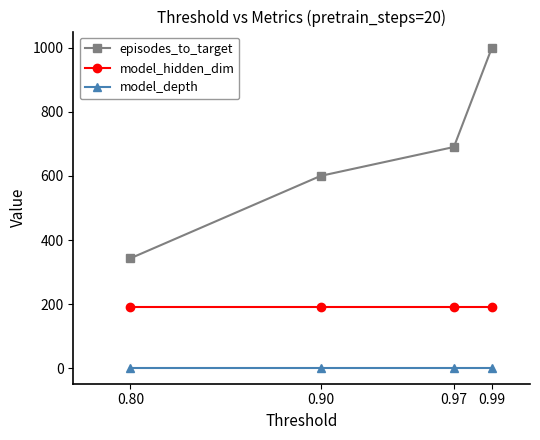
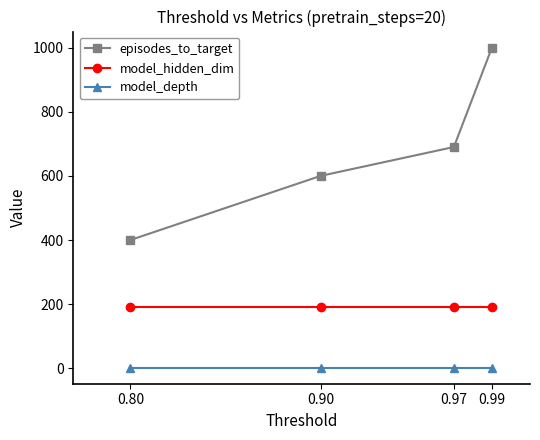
episodes_to_target, 0.80: 340 -> 400
